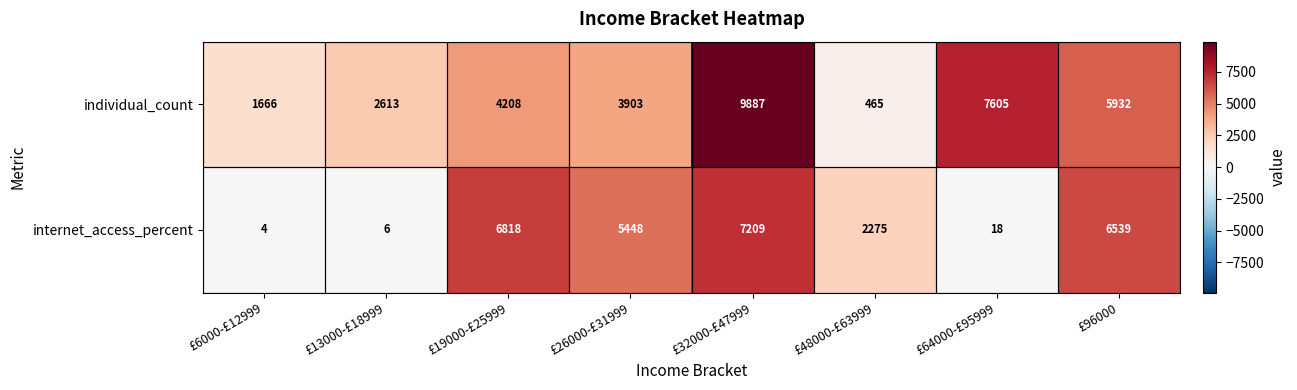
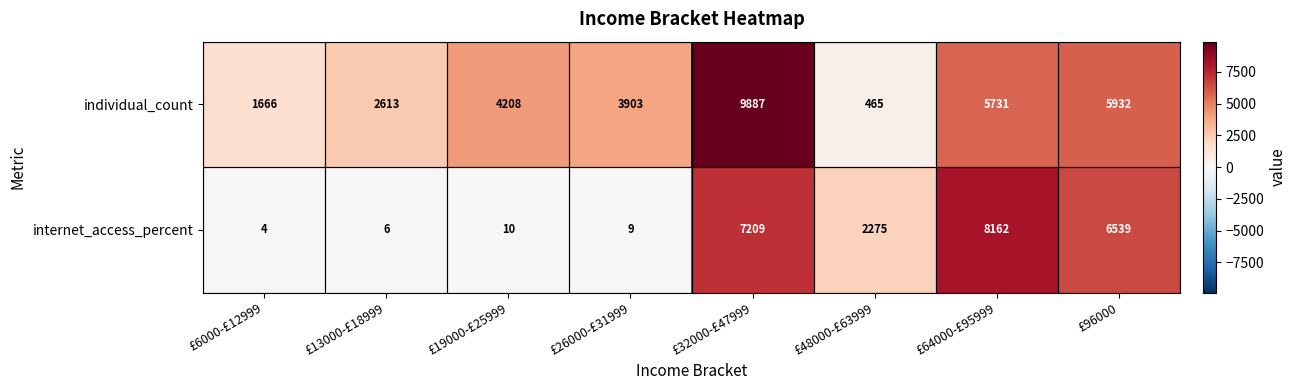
individual_count, £64000-£95999: 7605 -> 5731
internet_access_percent, £19000-£25999: 6818 -> 10
internet_access_percent, £26000-£31999: 5448 -> 9
internet_access_percent, £64000-£95999: 18 -> 8162
